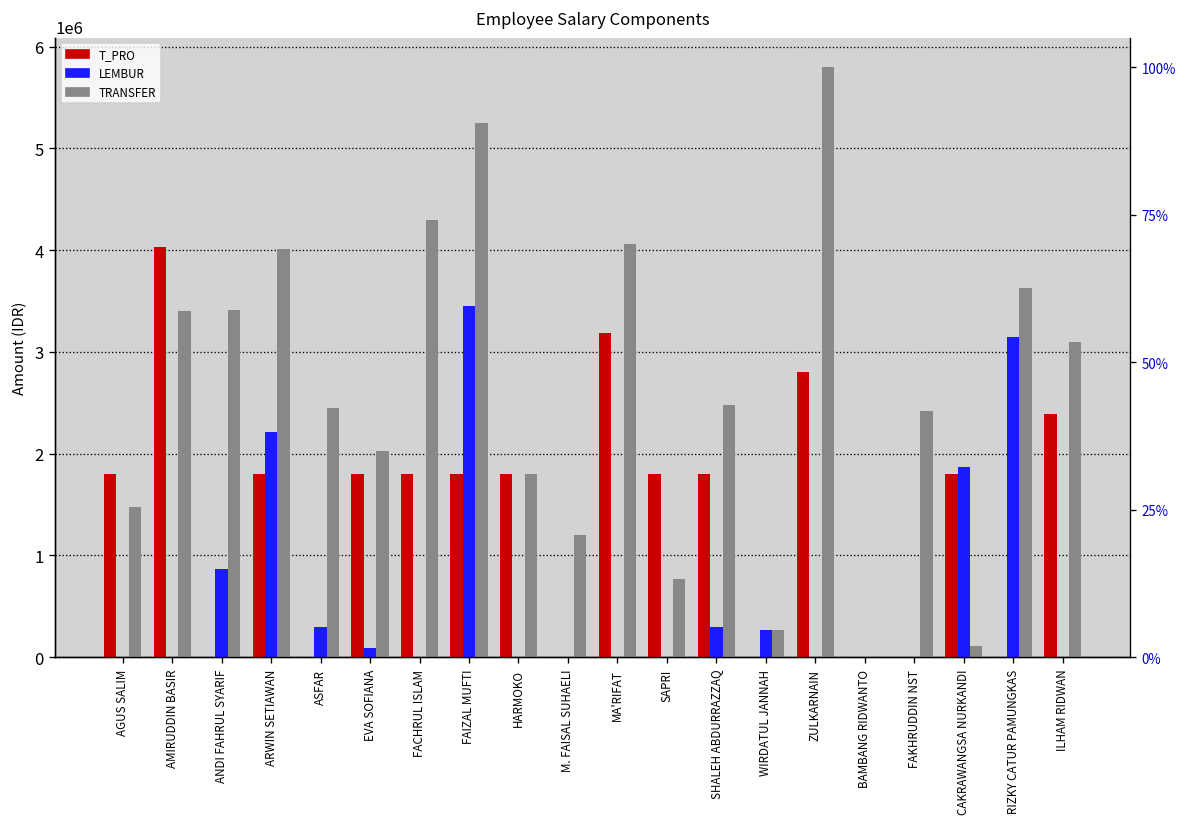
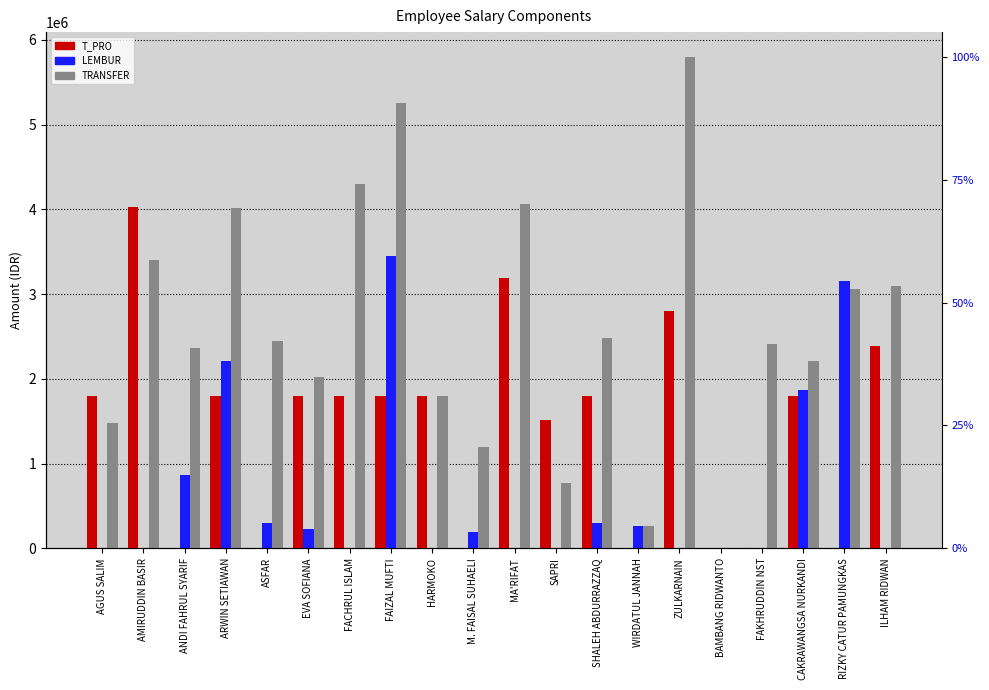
TRANSFER, ANDI FAHRUL SYARIF: 3400000 -> 2400000
LEMBUR, EVA SOFIANA: 100000 -> 200000
LEMBUR, M. FAISAL SUHAELI: 0 -> 200000
T_PRO, SAPRI: 1800000 -> 1500000
TRANSFER, CAKRAWANGSA NURKANDI: 100000 -> 2200000
TRANSFER, RIZKY CATUR PAMUNGKAS: 3600000 -> 3100000
